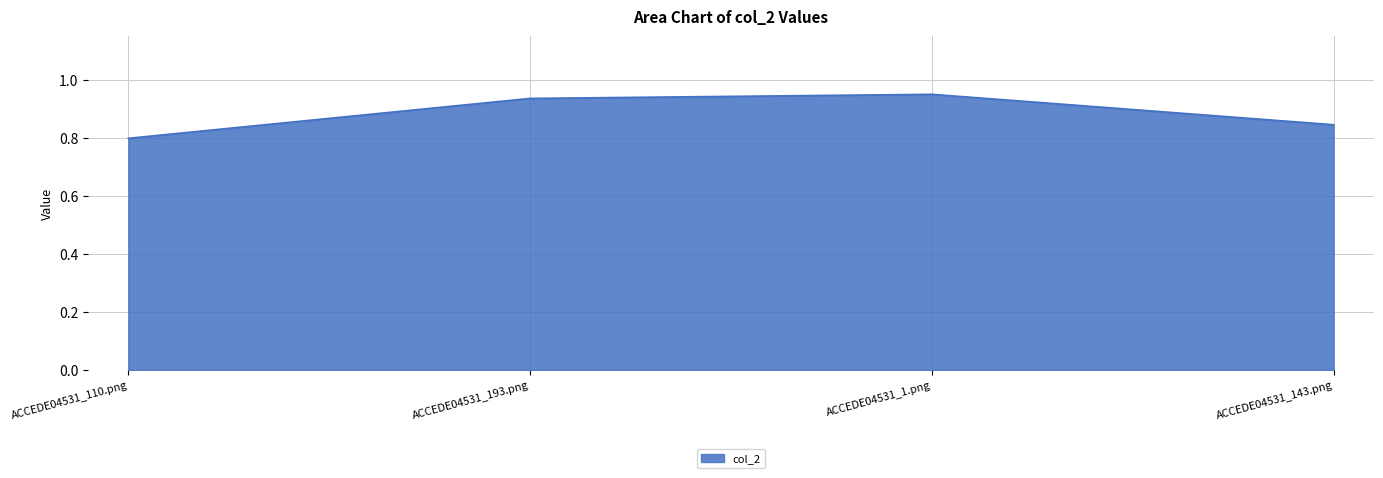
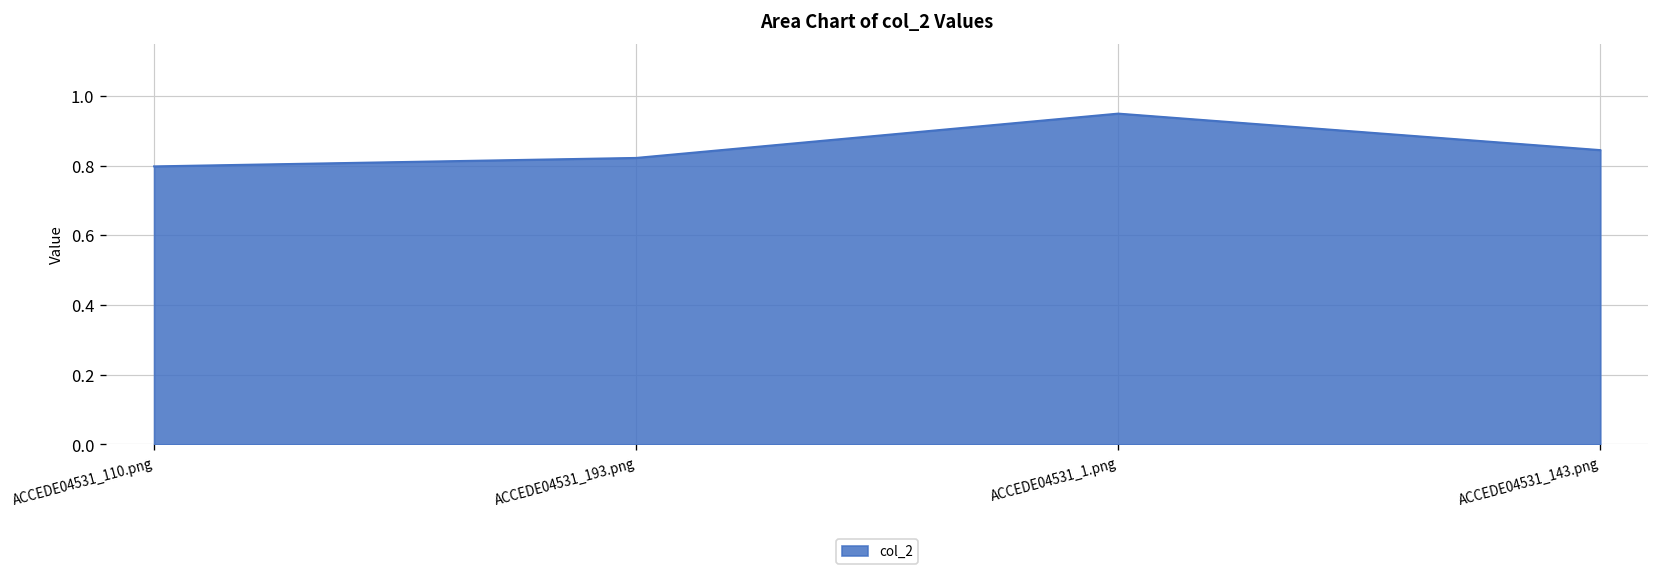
ACCEDE04531_193.png: 0.94 -> 0.82
